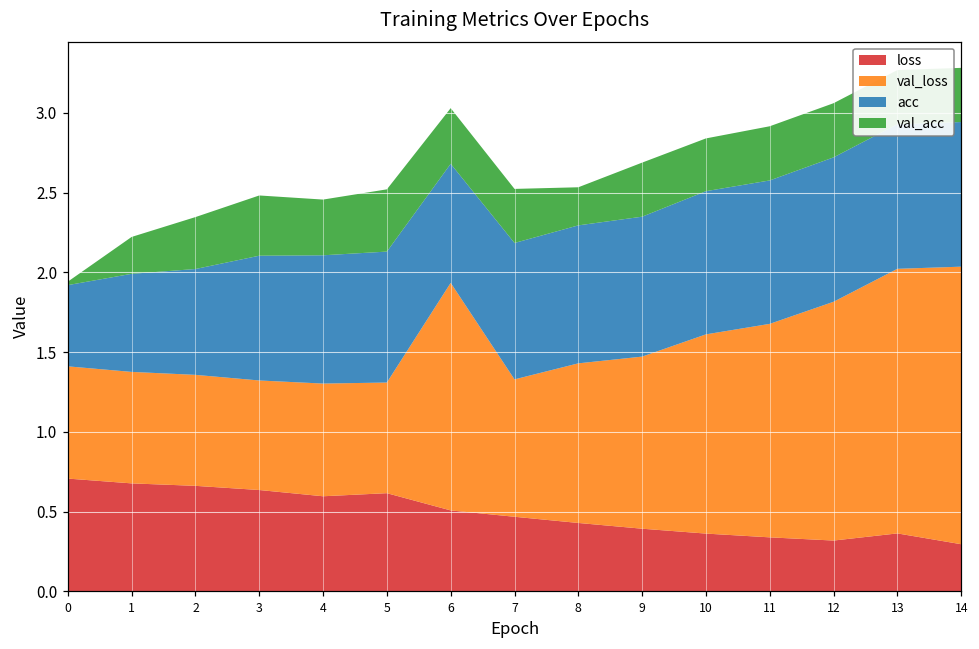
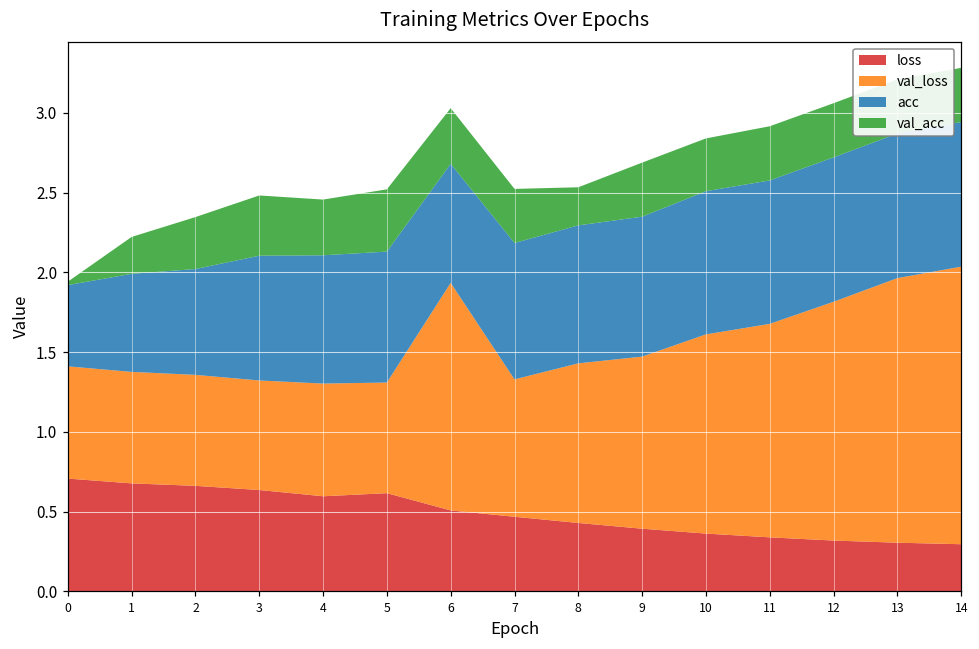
loss, 13: 0.36 -> 0.31
